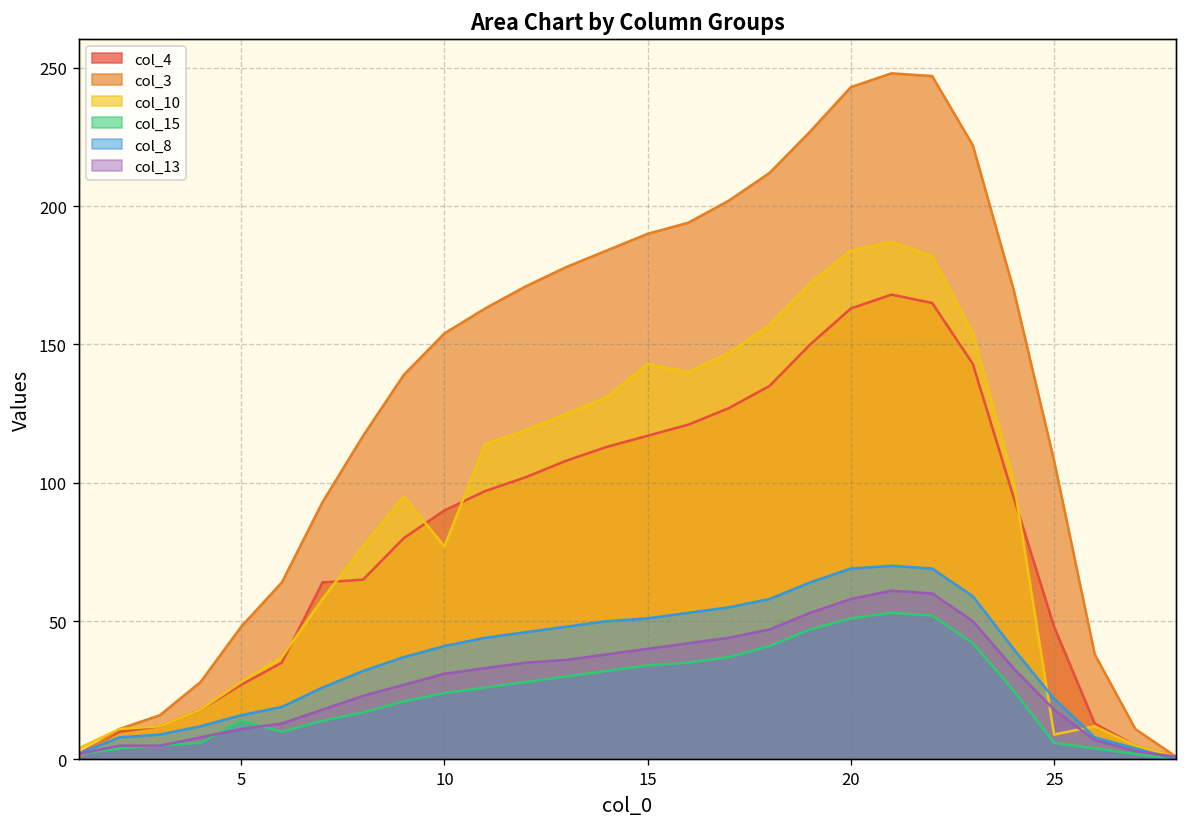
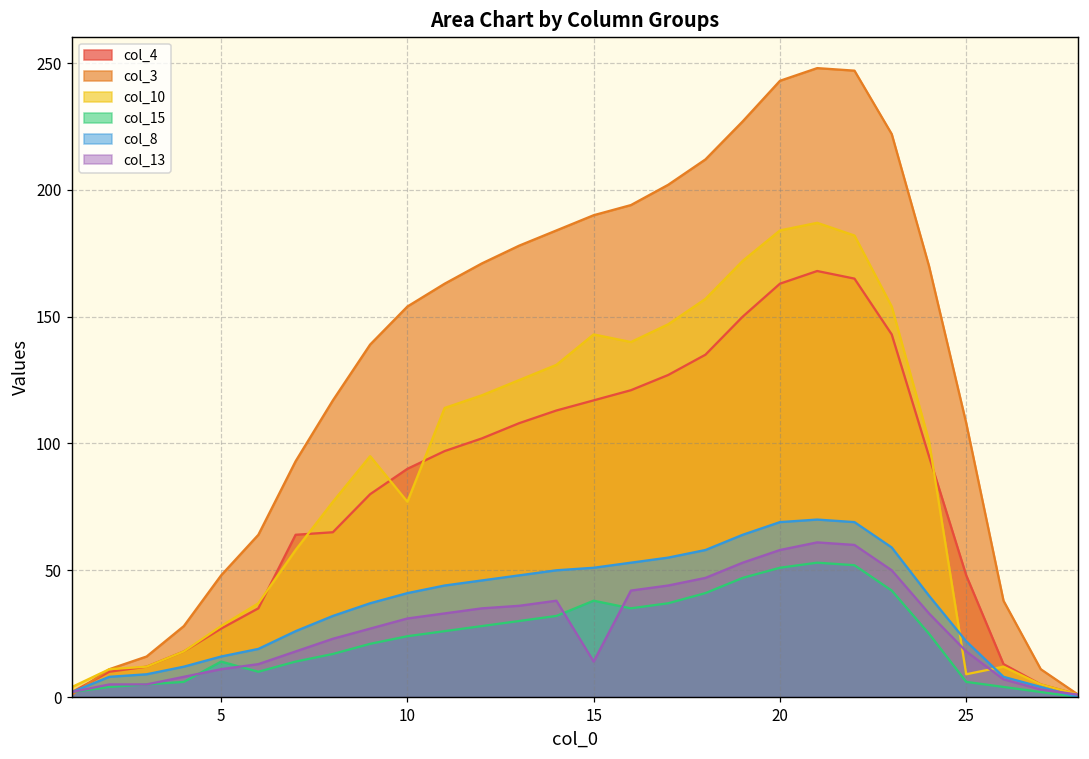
col_15, 15: 34 -> 38
col_13, 15: 40 -> 14
